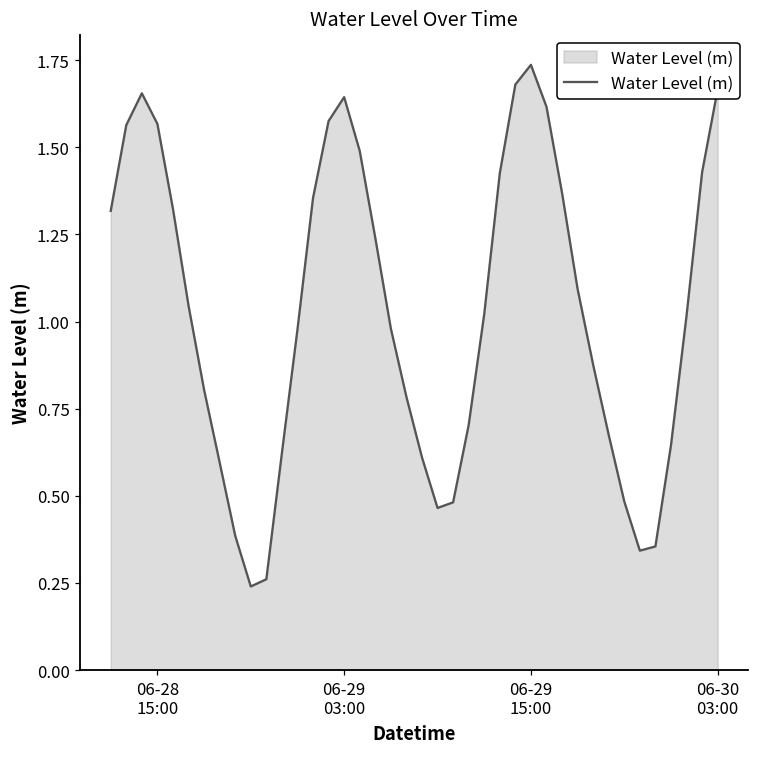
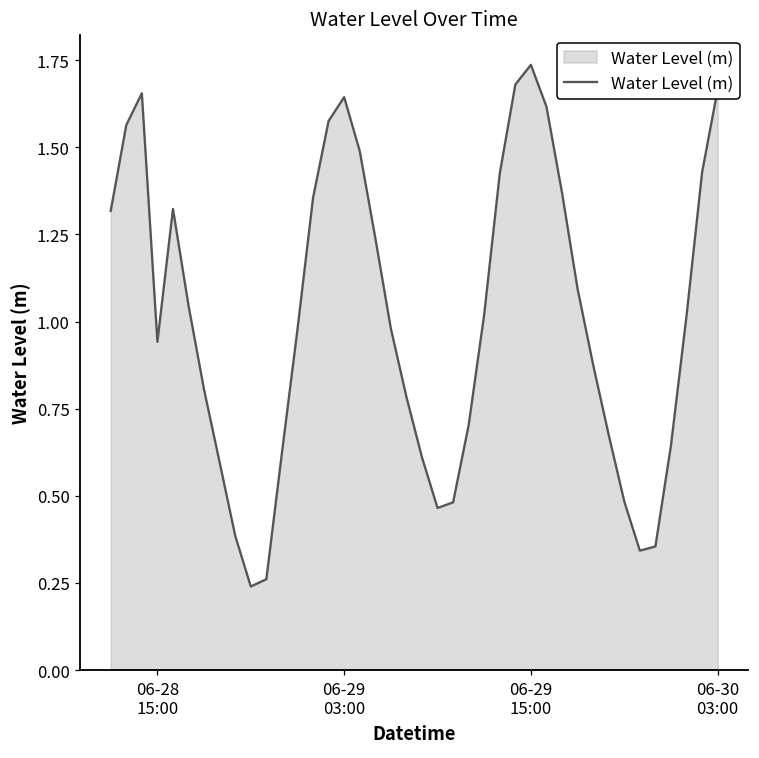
06-28 15:00: 1.57 -> 0.94
